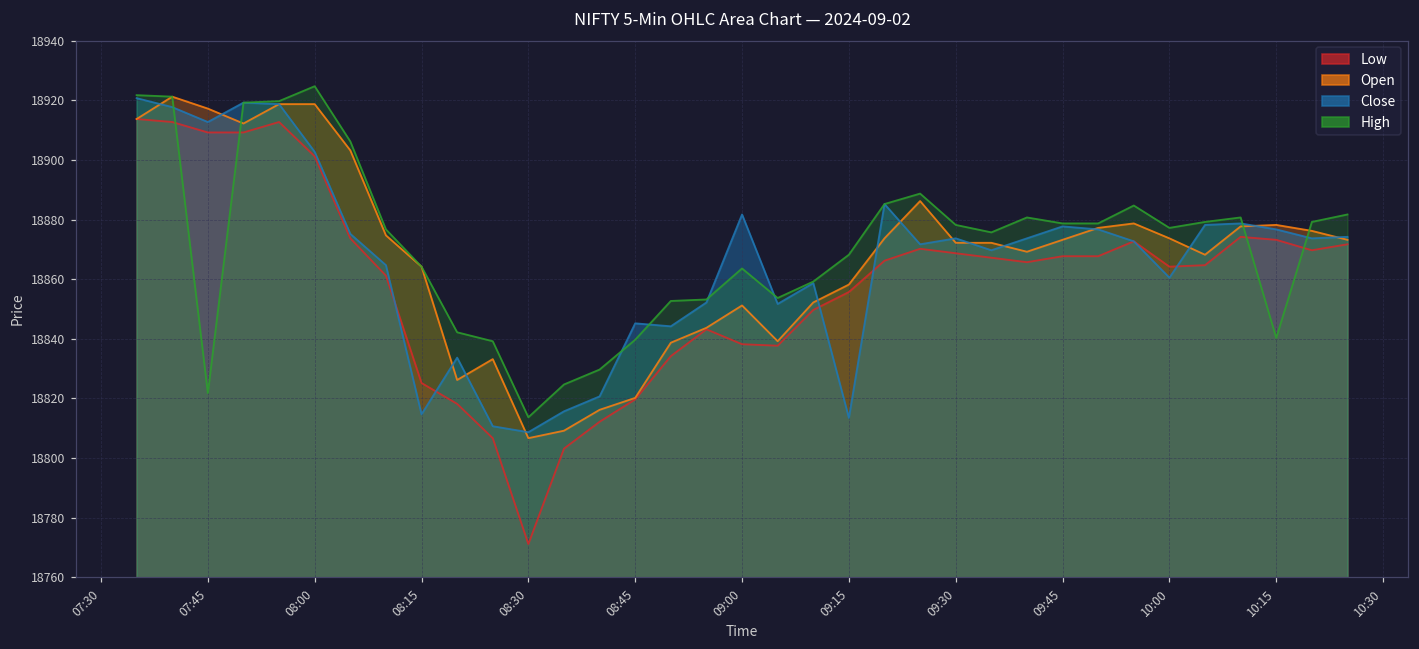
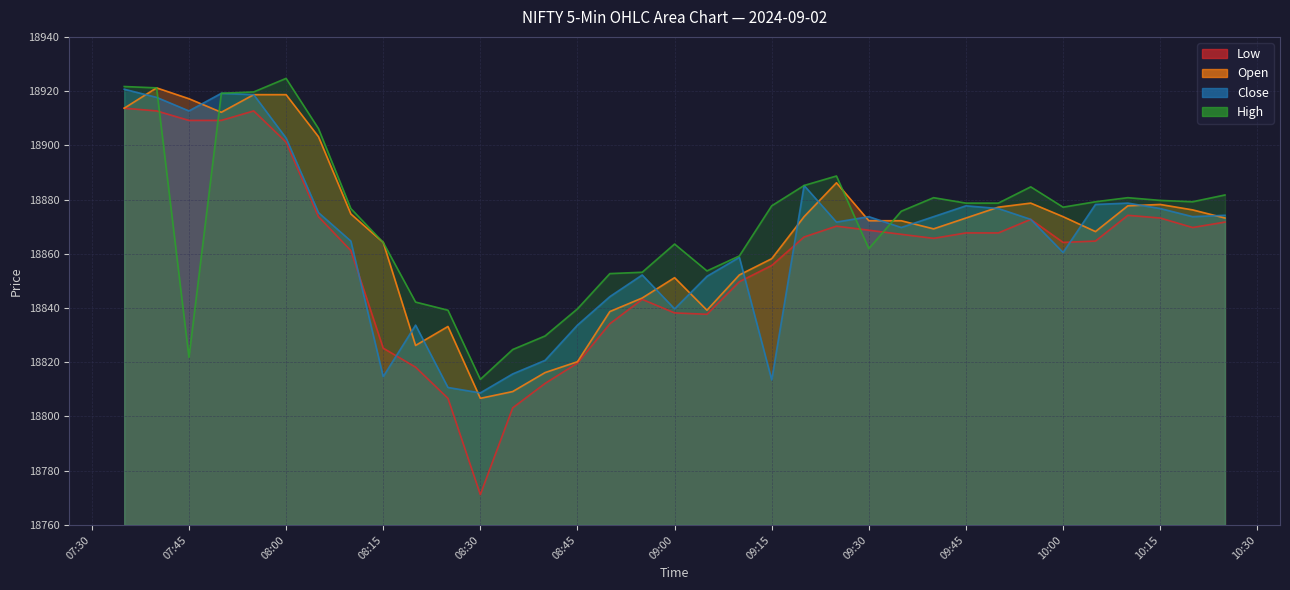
Close, 08:45: 18845 -> 18834
Close, 09:00: 18882 -> 18840
High, 09:15: 18868 -> 18878
High, 09:30: 18878 -> 18862
High, 10:15: 18840 -> 18880
